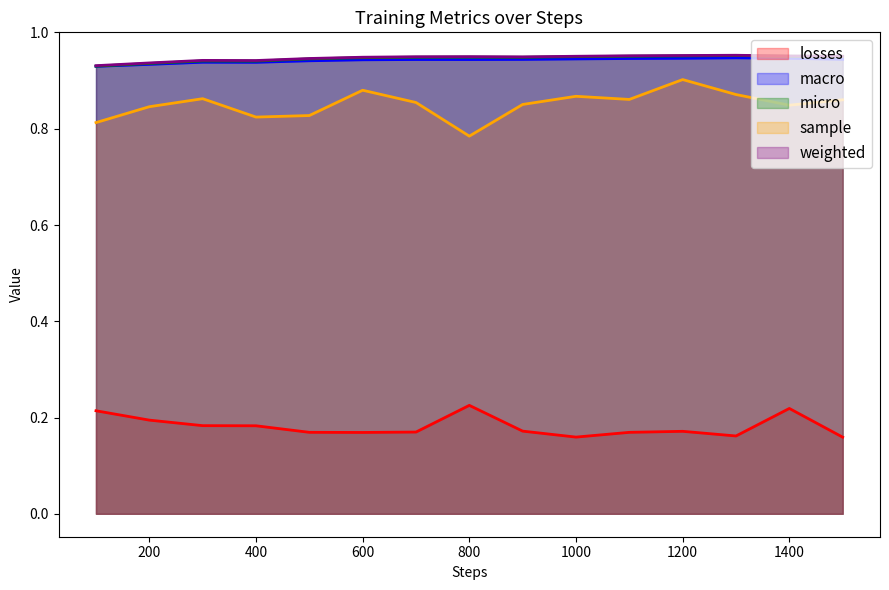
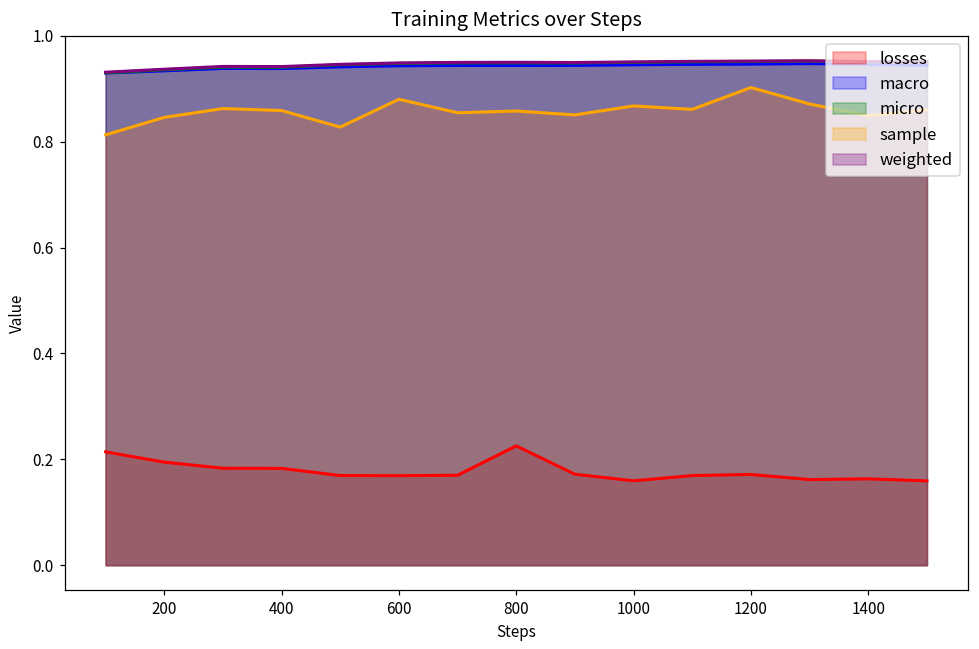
sample, 400: 0.82 -> 0.86
sample, 800: 0.78 -> 0.86
losses, 1400: 0.22 -> 0.16
